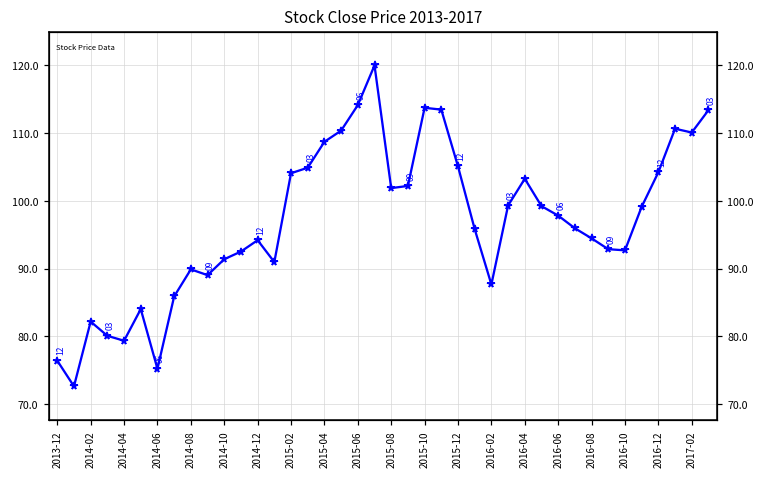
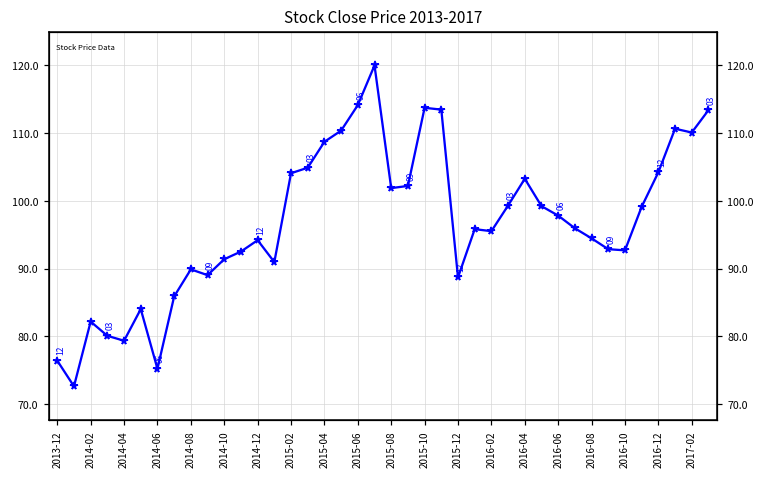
2015-12: 105 -> 89
2016-02: 88 -> 96
